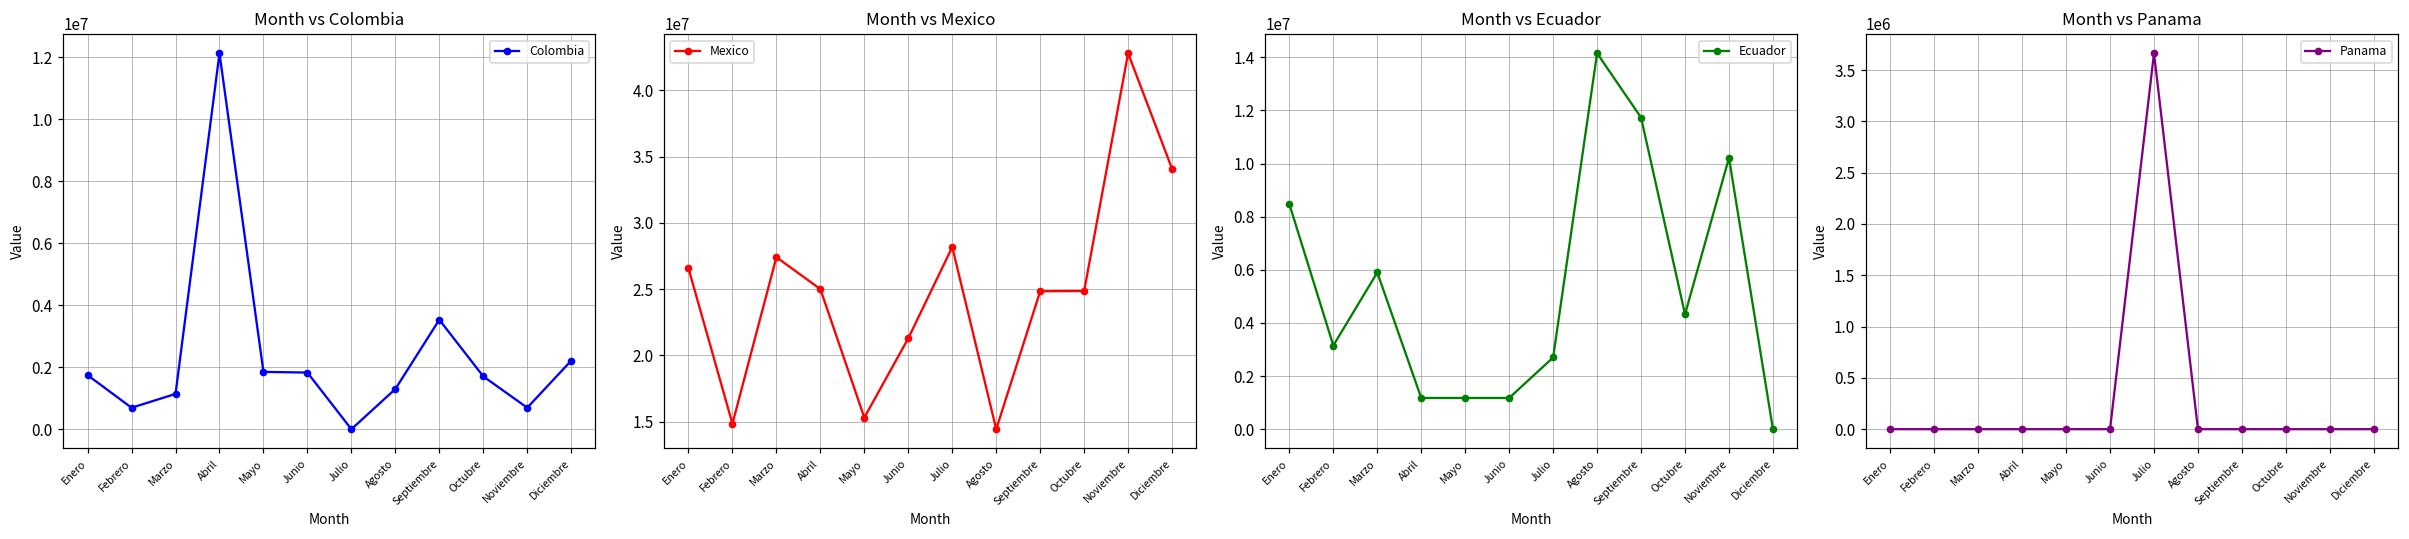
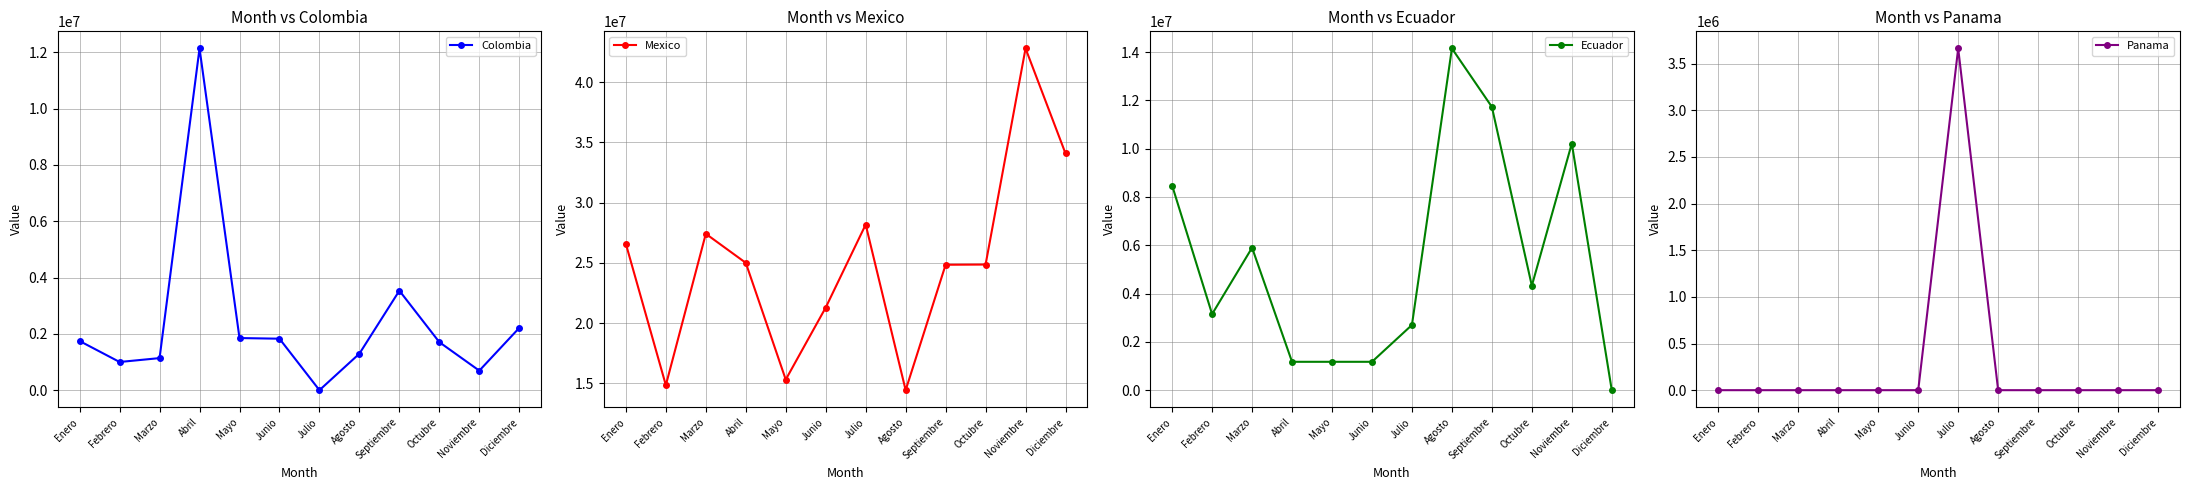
Month vs Colombia, Febrero: 700000 -> 1000000
